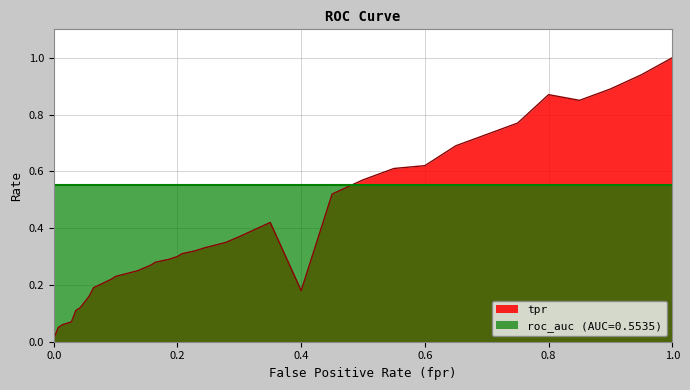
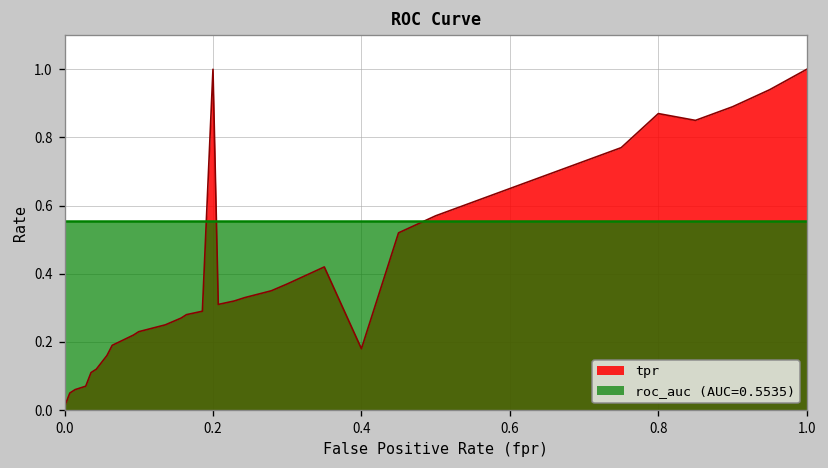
tpr, 0.2: 0.3 -> 1.0
tpr, 0.6: 0.62 -> 0.65
